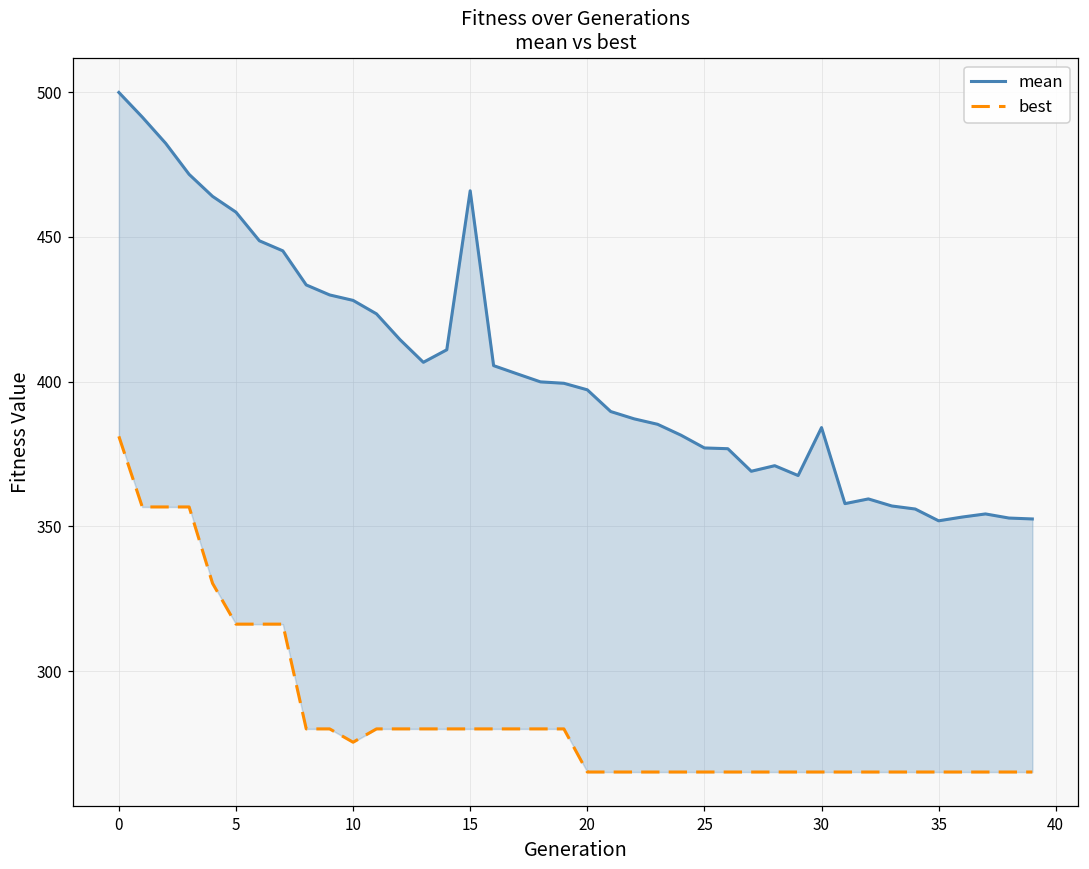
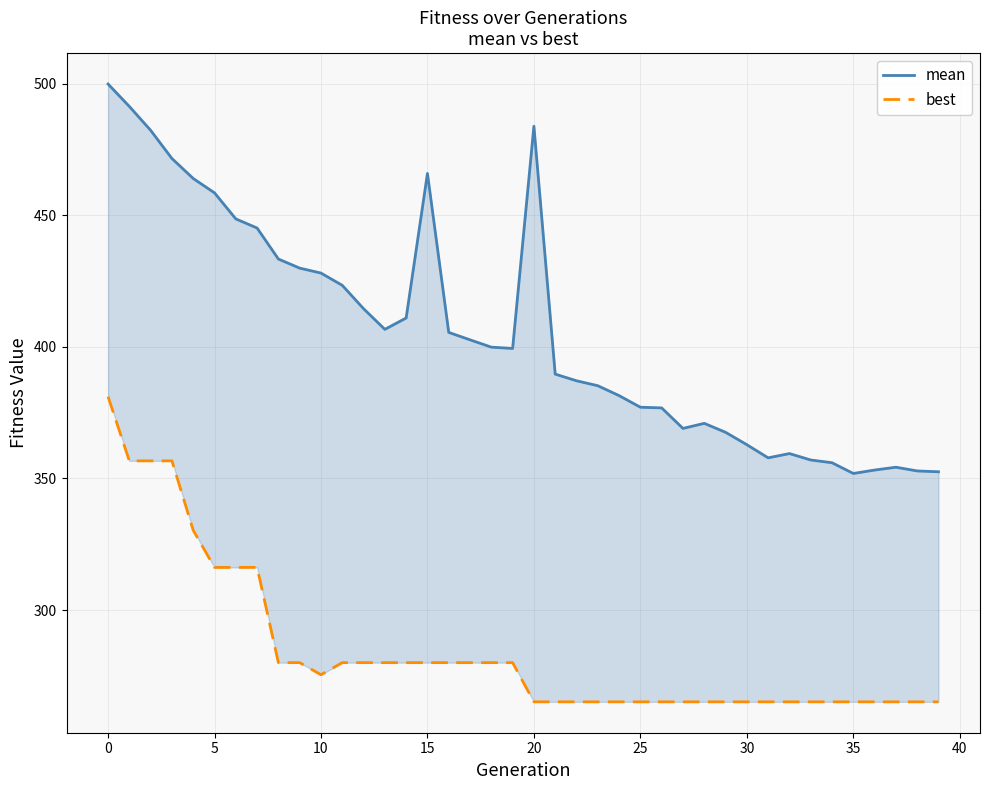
mean, 20: 397 -> 484
mean, 30: 384 -> 363
